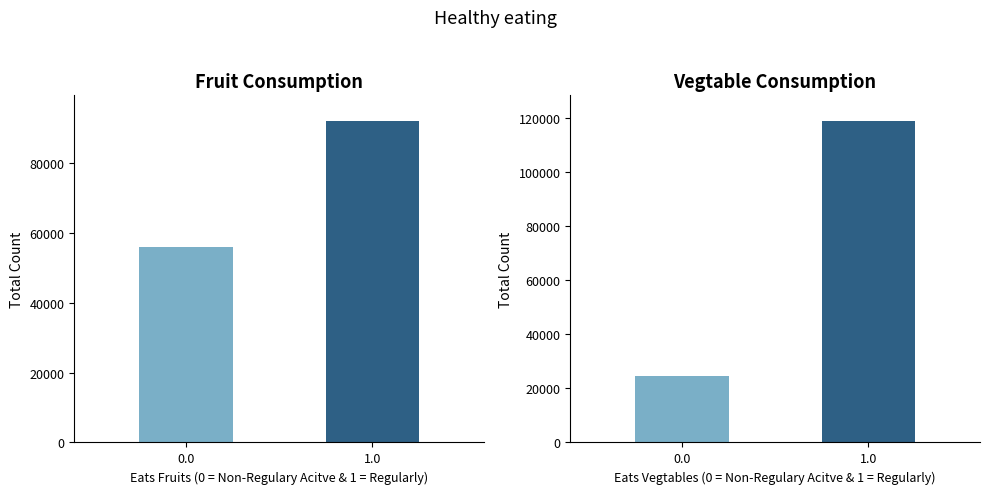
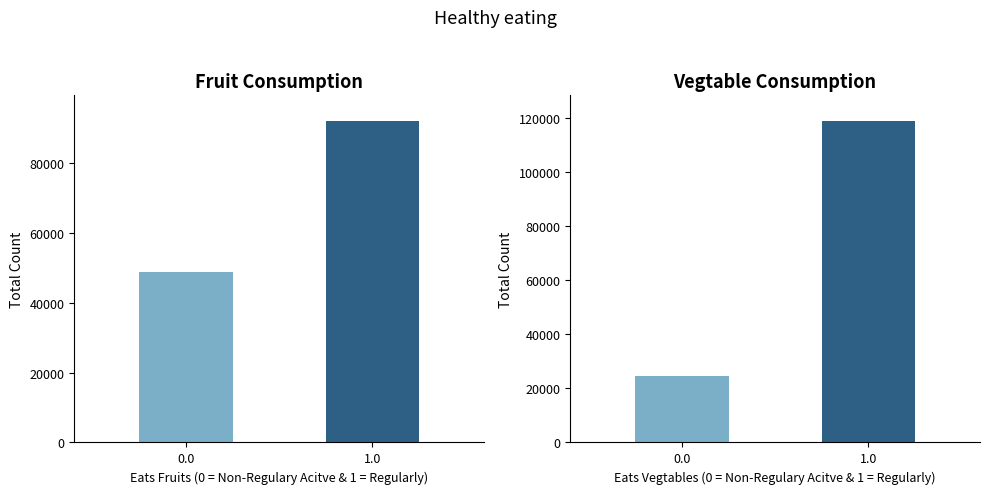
Fruit Consumption, 0.0: 56000 -> 49000
